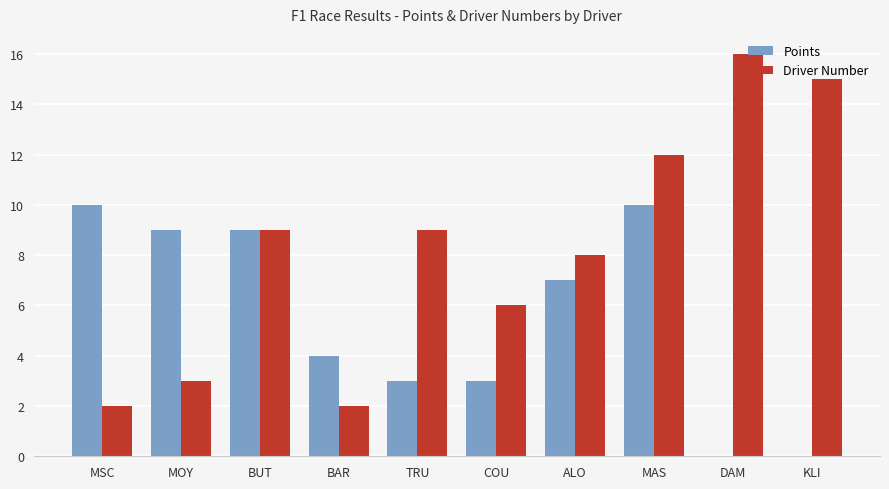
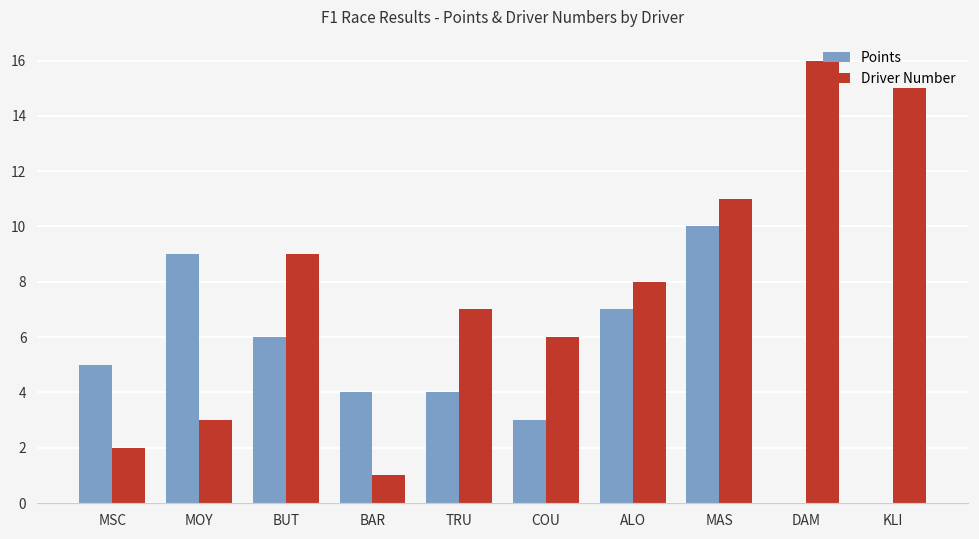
Points, MSC: 10 -> 5
Points, BUT: 9 -> 6
Driver Number, BAR: 2 -> 1
Points, TRU: 3 -> 4
Driver Number, TRU: 9 -> 7
Driver Number, MAS: 12 -> 11
